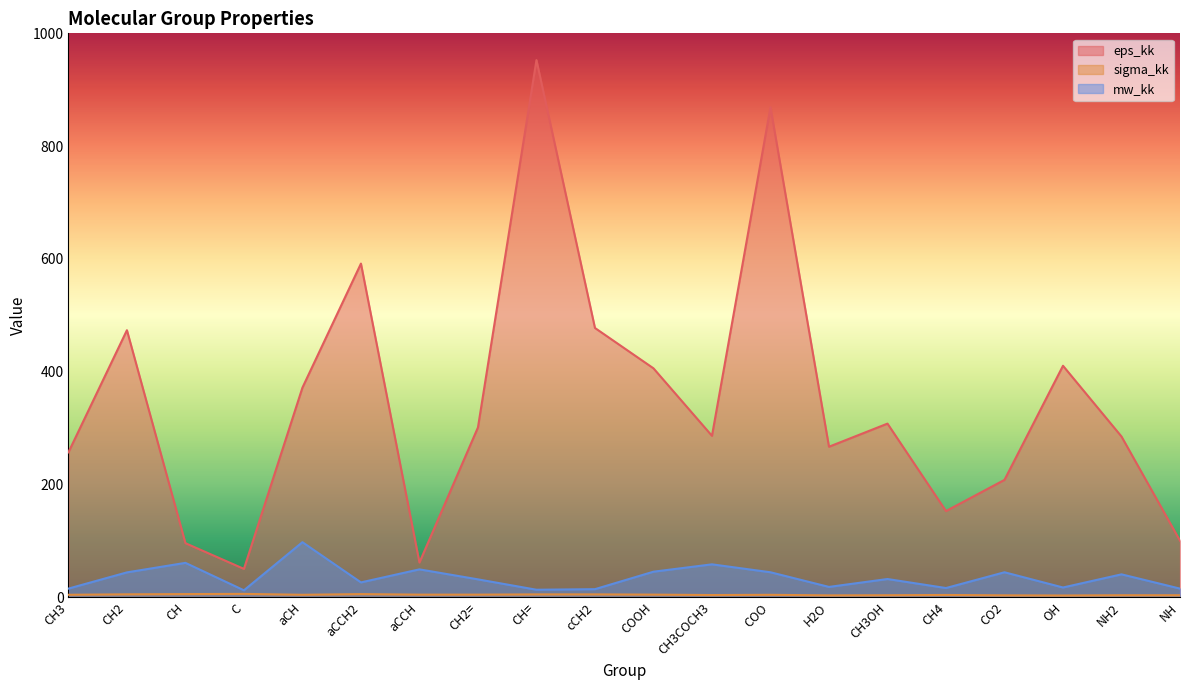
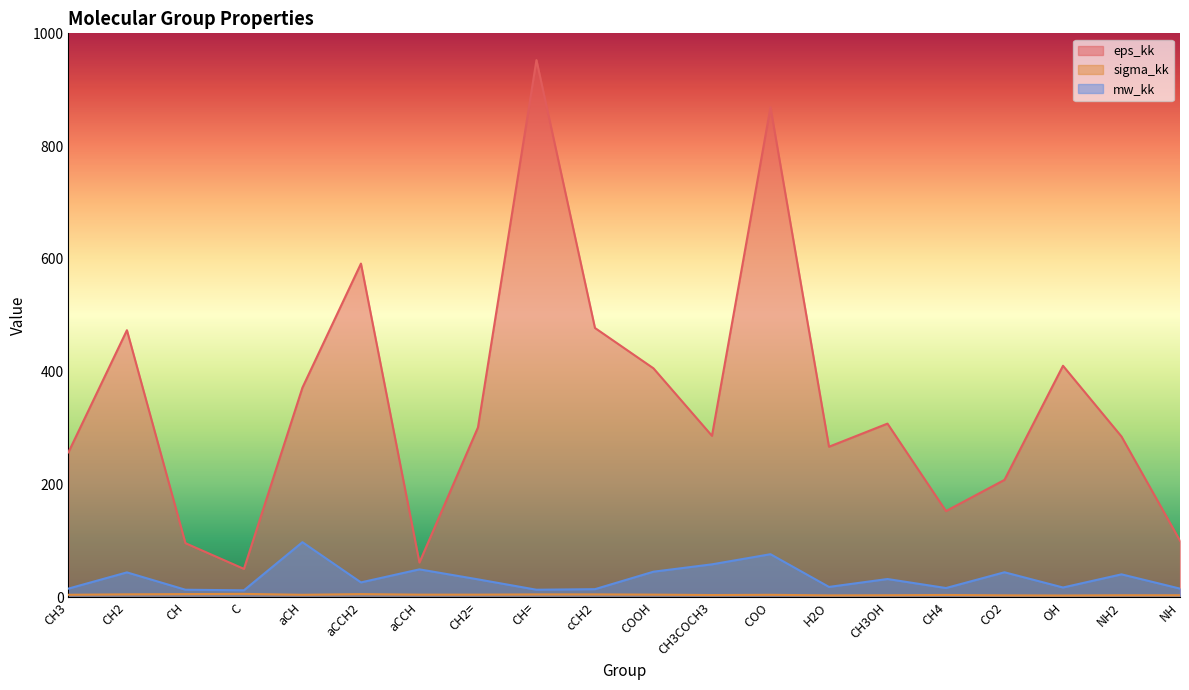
mw_kk, CH: 60 -> 10
mw_kk, COO: 40 -> 80
